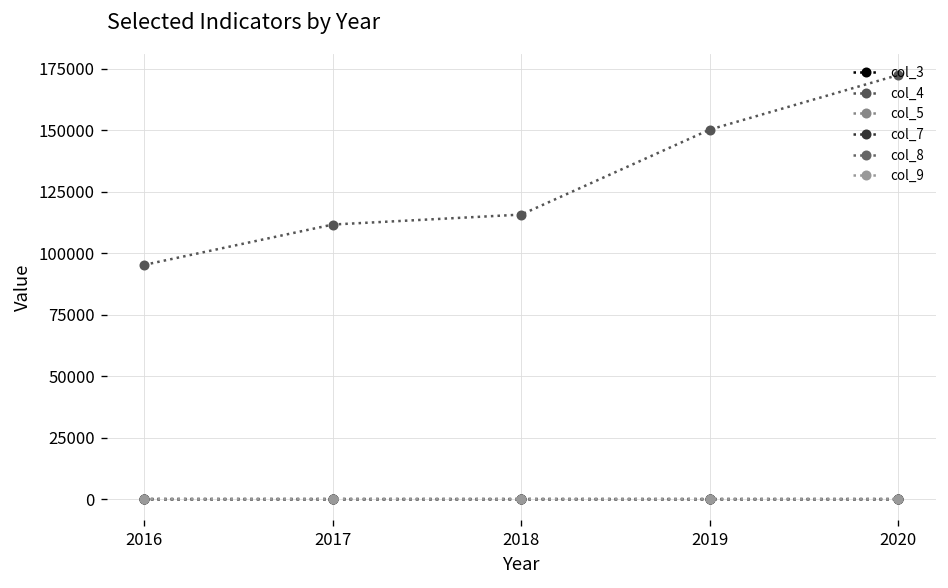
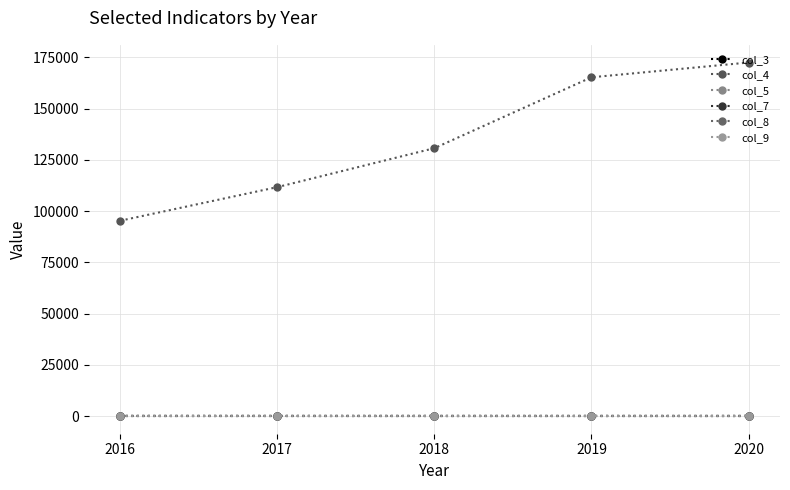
col_4, 2018: 116000 -> 131000
col_4, 2019: 150000 -> 165000
